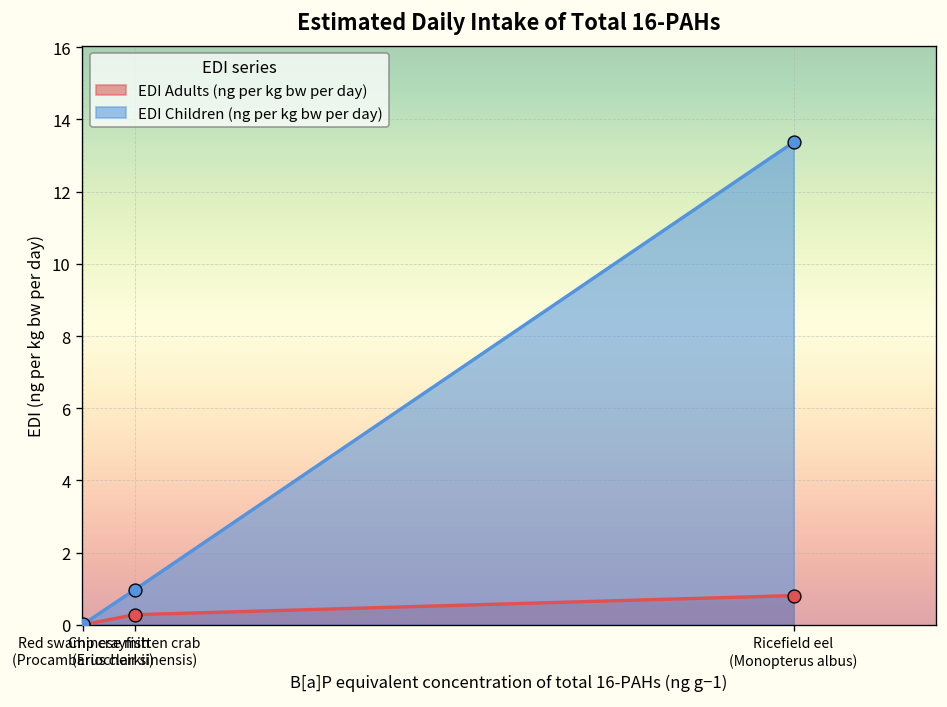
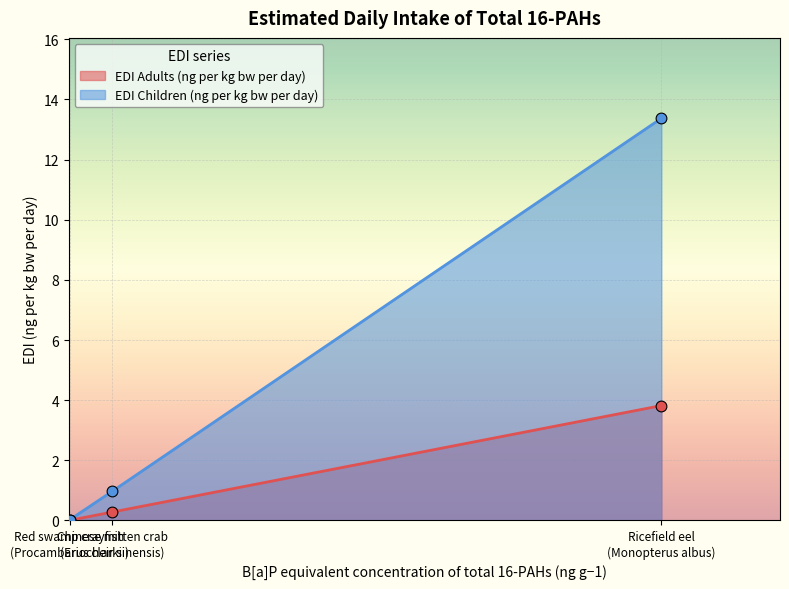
EDI Adults (ng per kg bw per day), Ricefield eel (Monopterus albus): 0.8 -> 3.8
